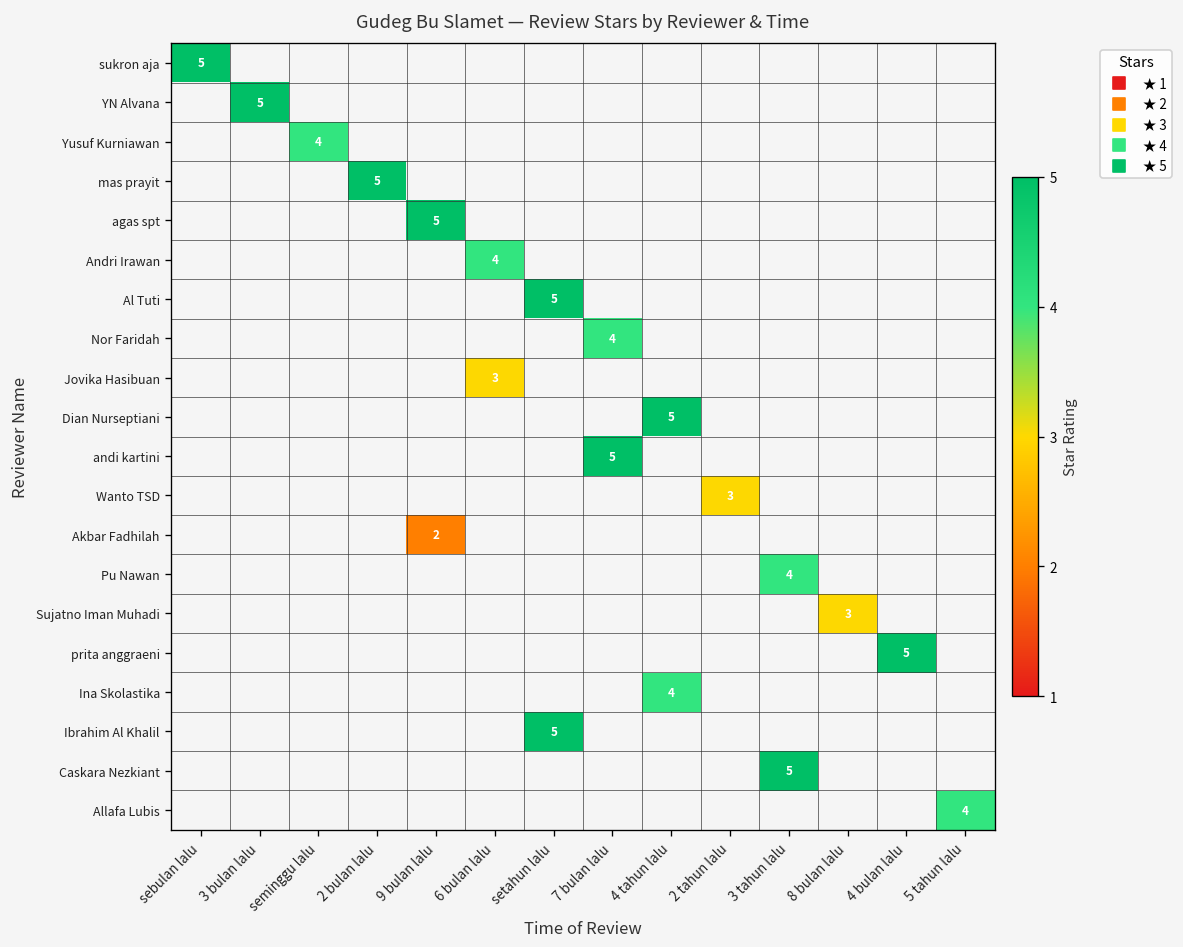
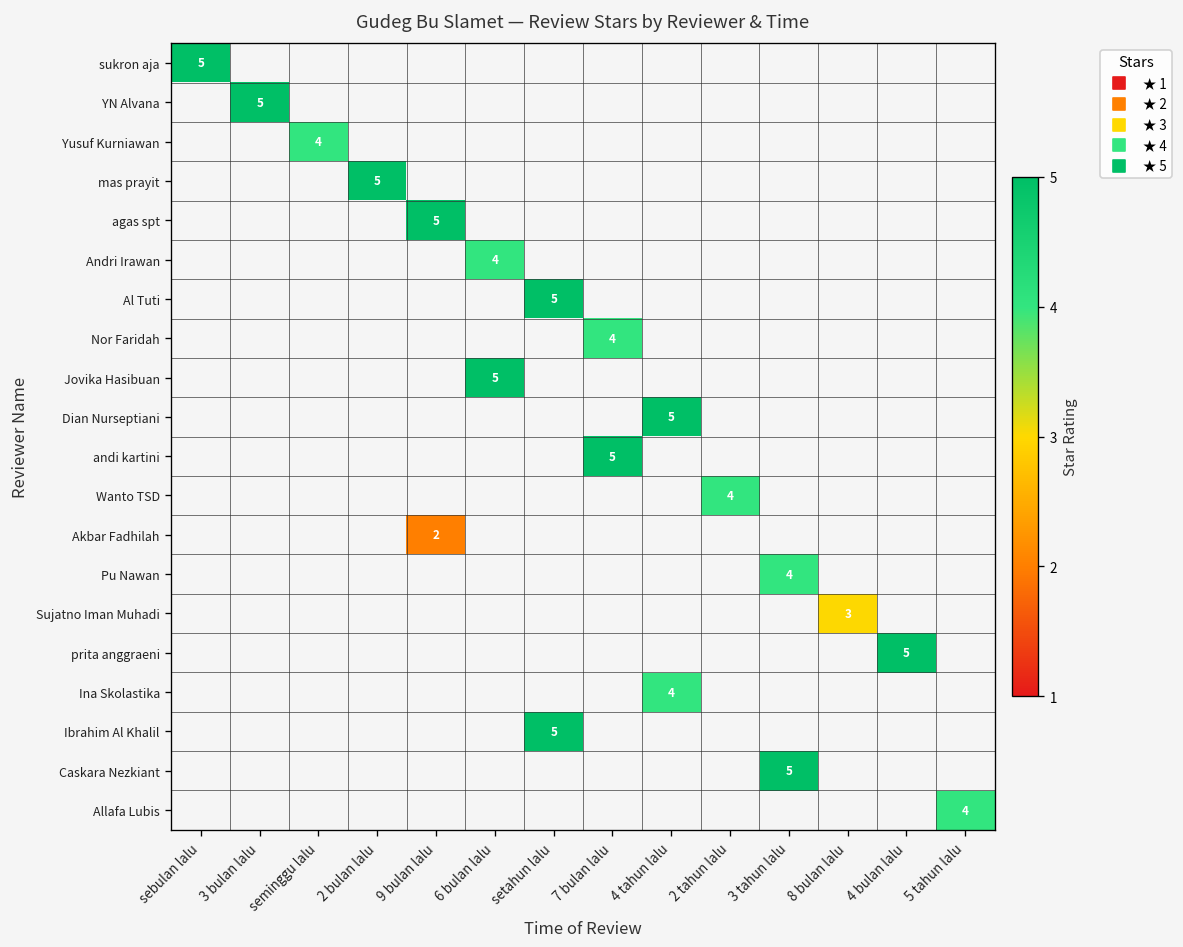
Jovika Hasibuan, 6 bulan lalu: 3 -> 5
Wanto TSD, 2 tahun lalu: 3 -> 4
